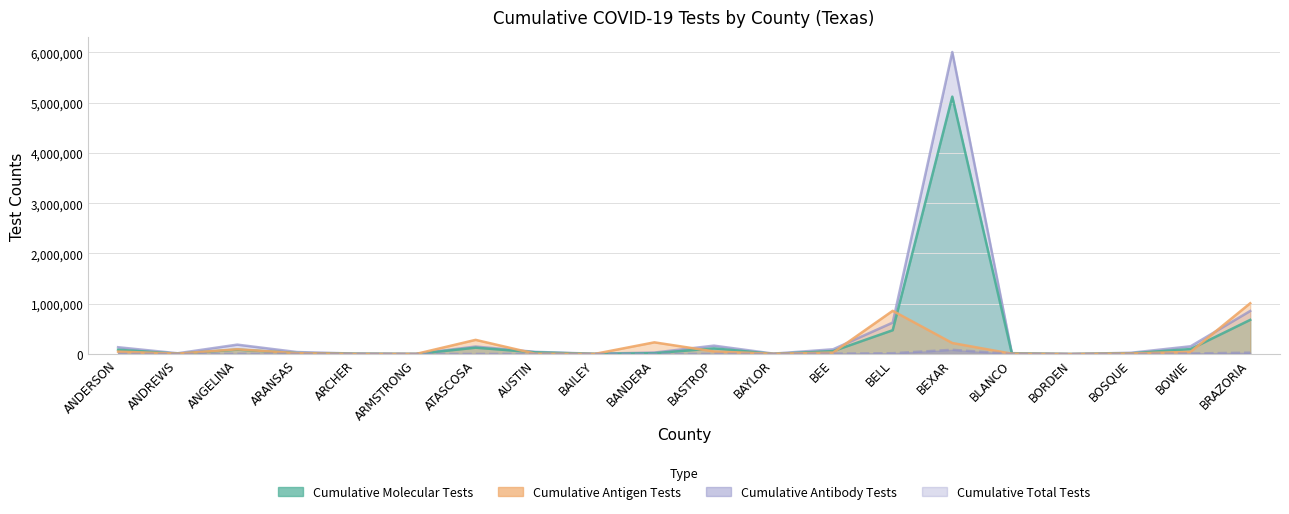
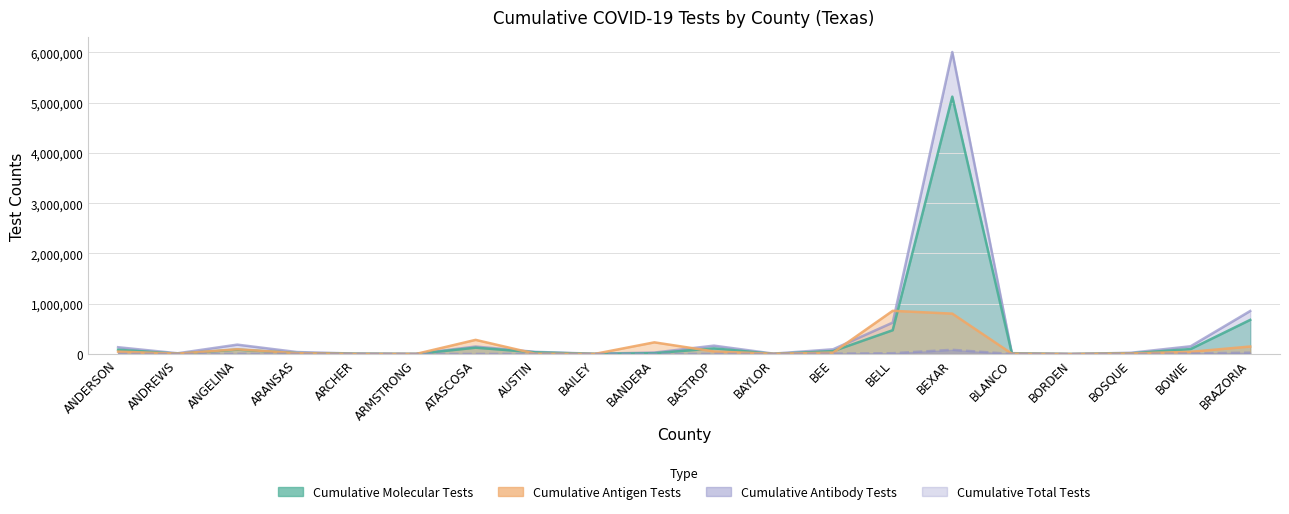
Cumulative Antigen Tests, BEXAR: 200,000 -> 800,000
Cumulative Antigen Tests, BRAZORIA: 1,000,000 -> 100,000
